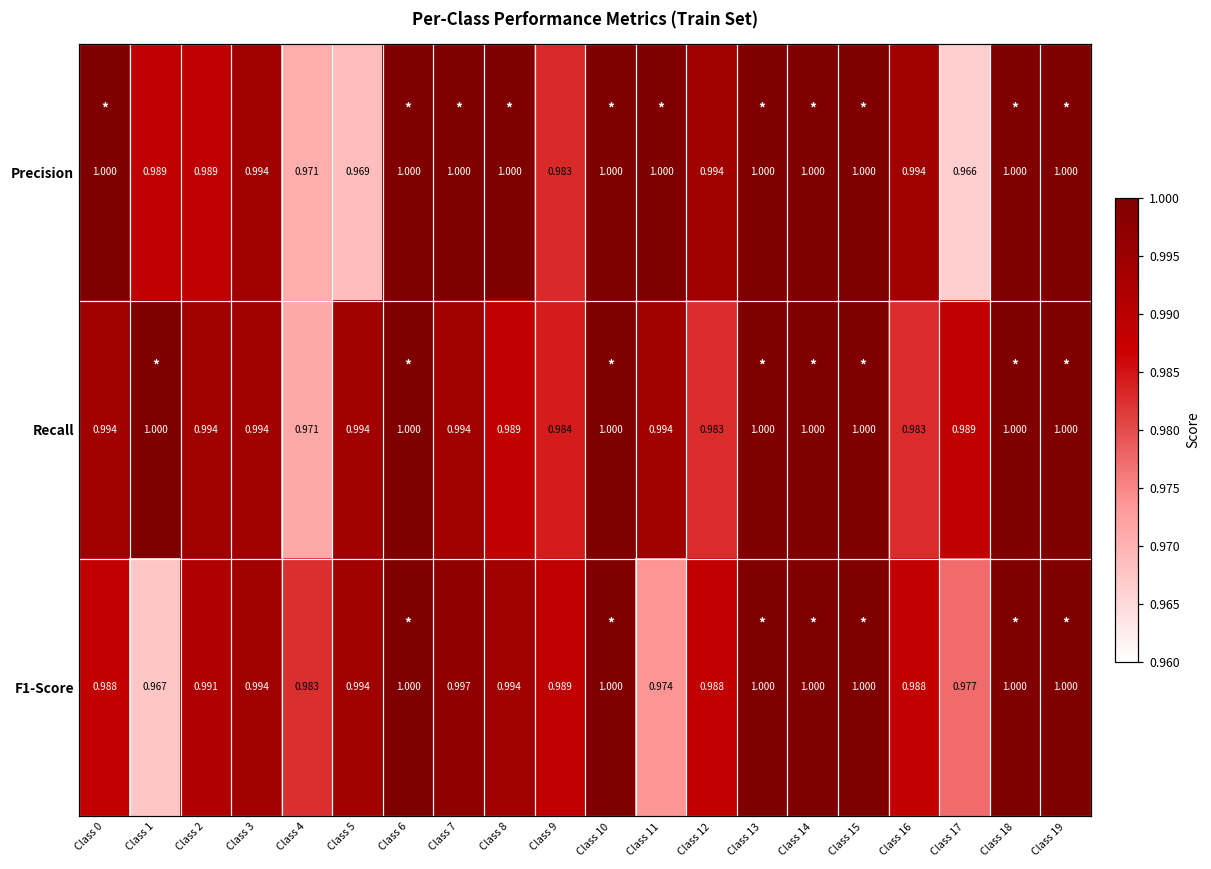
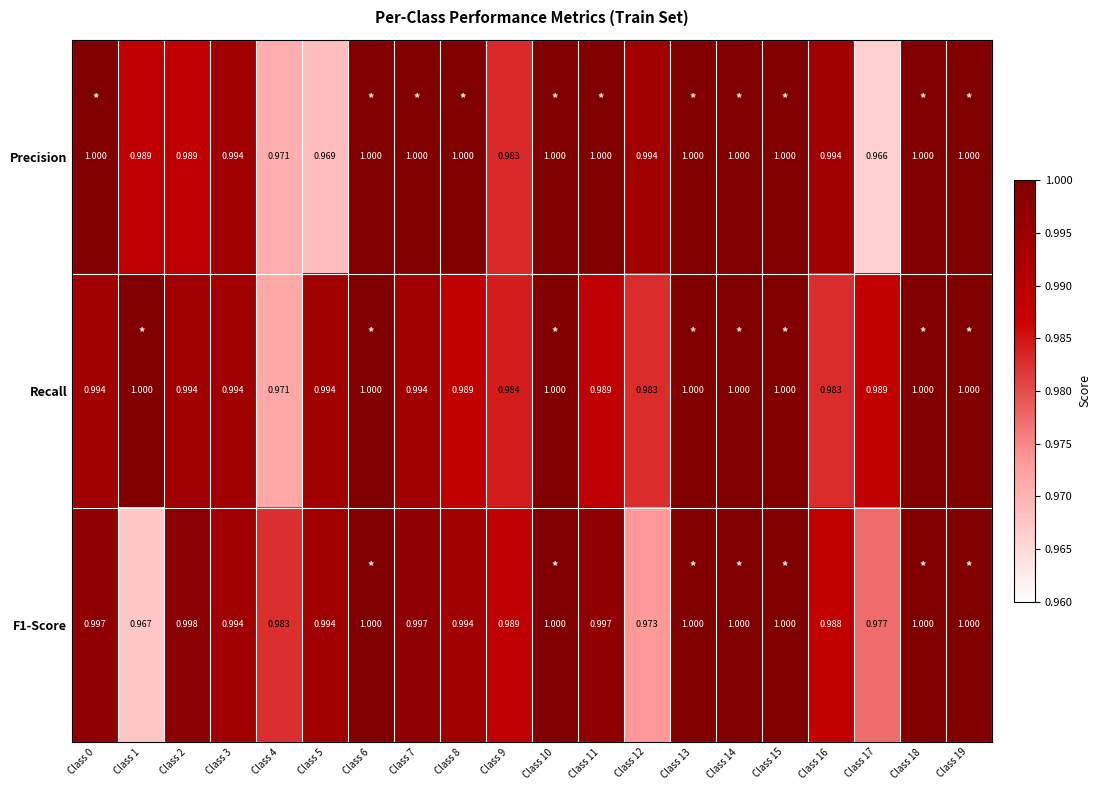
Recall, Class 11: 0.994 -> 0.989
F1-Score, Class 0: 0.988 -> 0.997
F1-Score, Class 2: 0.991 -> 0.998
F1-Score, Class 11: 0.974 -> 0.997
F1-Score, Class 12: 0.988 -> 0.973
